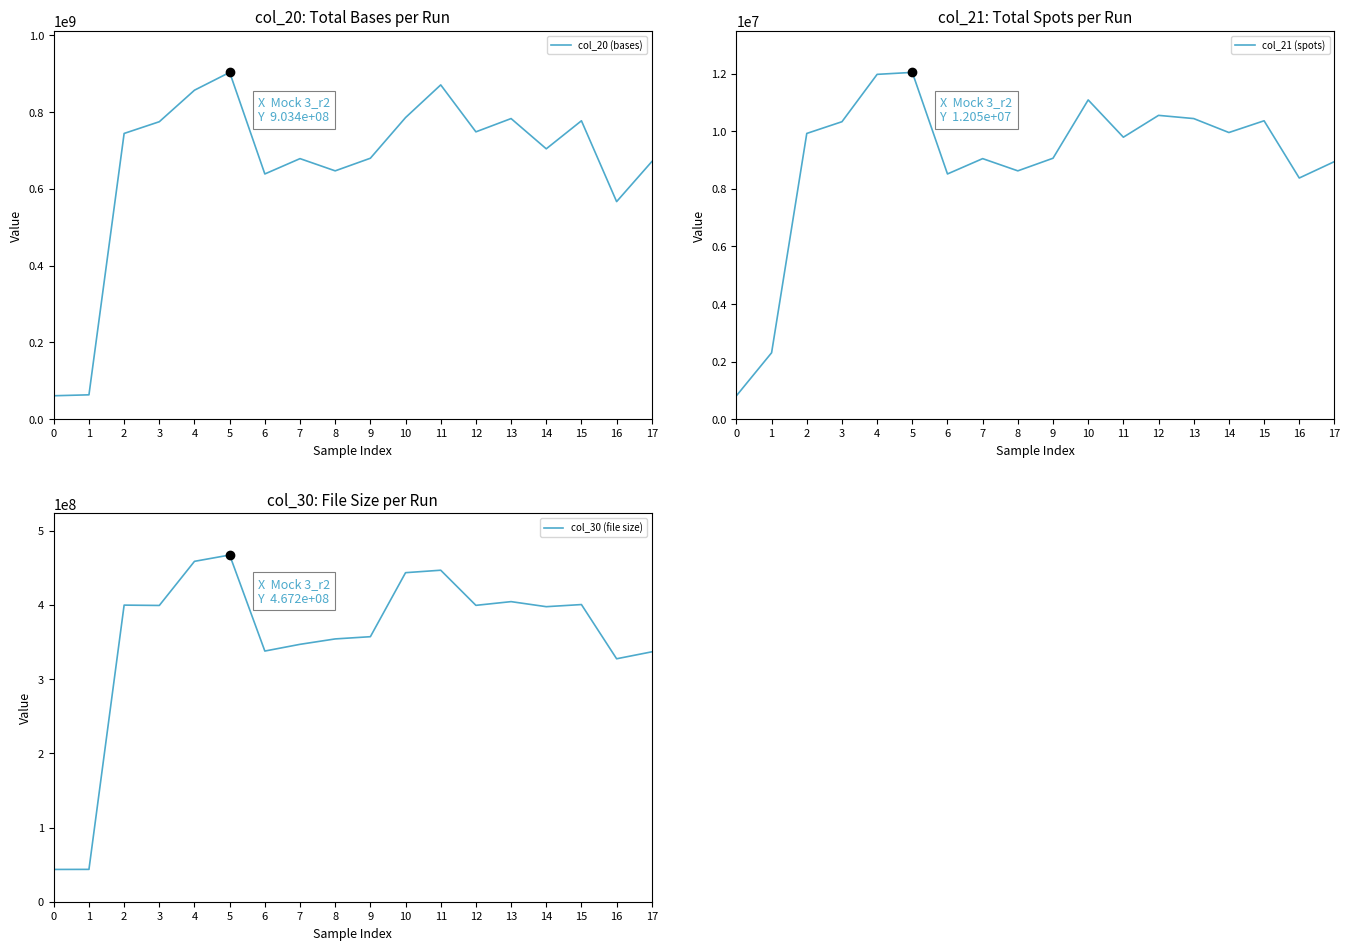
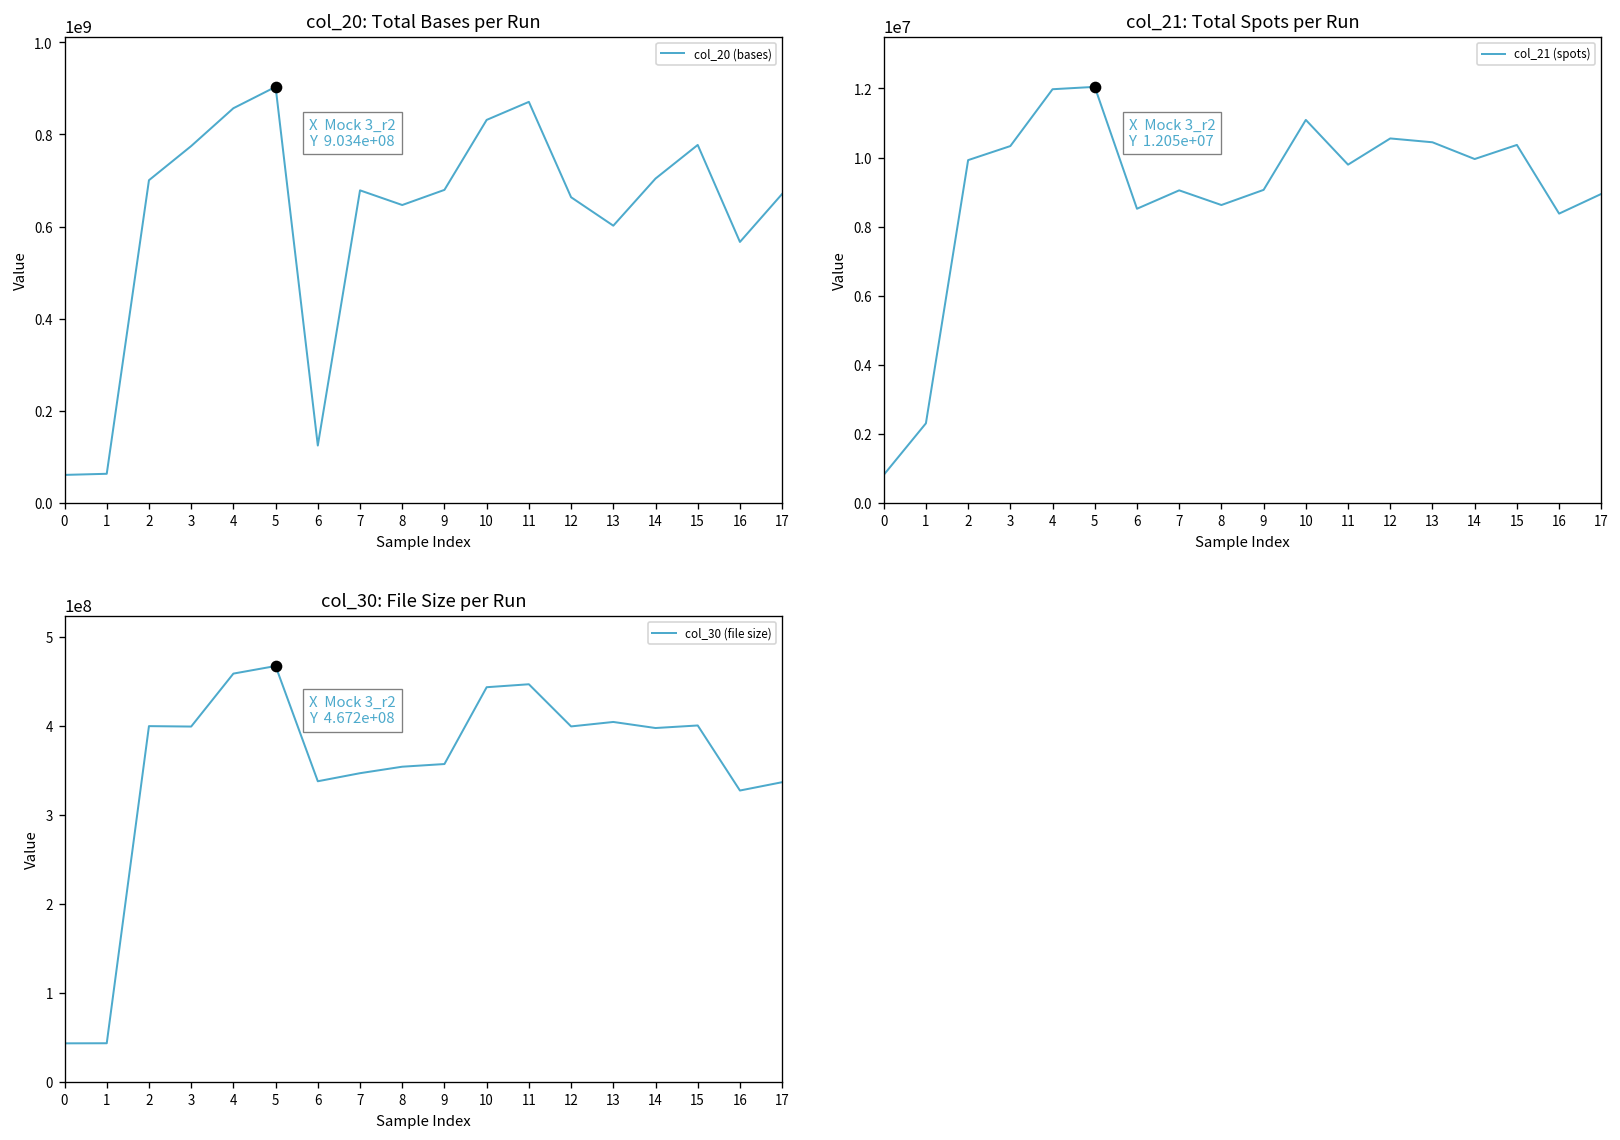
col_20: Total Bases per Run, col_20 (bases), 2: 740000000 -> 700000000
col_20: Total Bases per Run, col_20 (bases), 6: 640000000 -> 120000000
col_20: Total Bases per Run, col_20 (bases), 10: 790000000 -> 830000000
col_20: Total Bases per Run, col_20 (bases), 12: 750000000 -> 660000000
col_20: Total Bases per Run, col_20 (bases), 13: 780000000 -> 600000000
